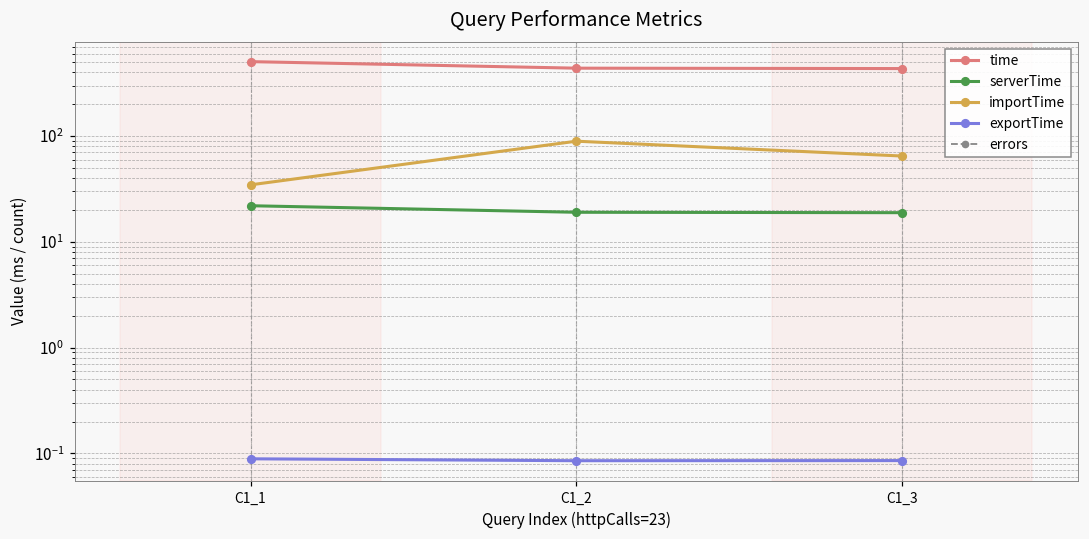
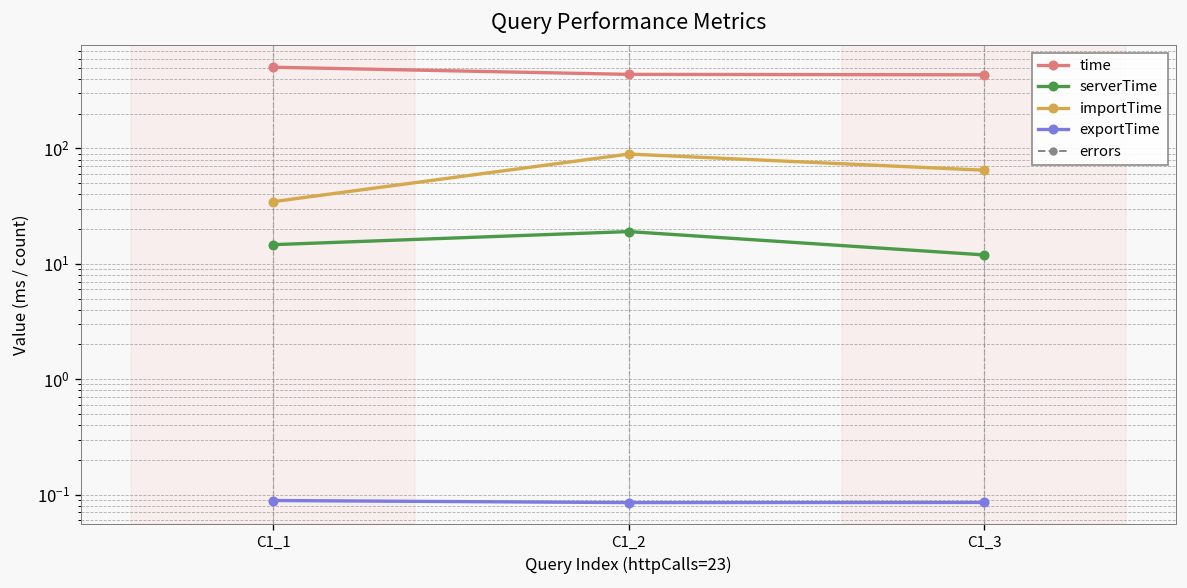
serverTime, C1_1: 22 -> 15
serverTime, C1_3: 19 -> 12
